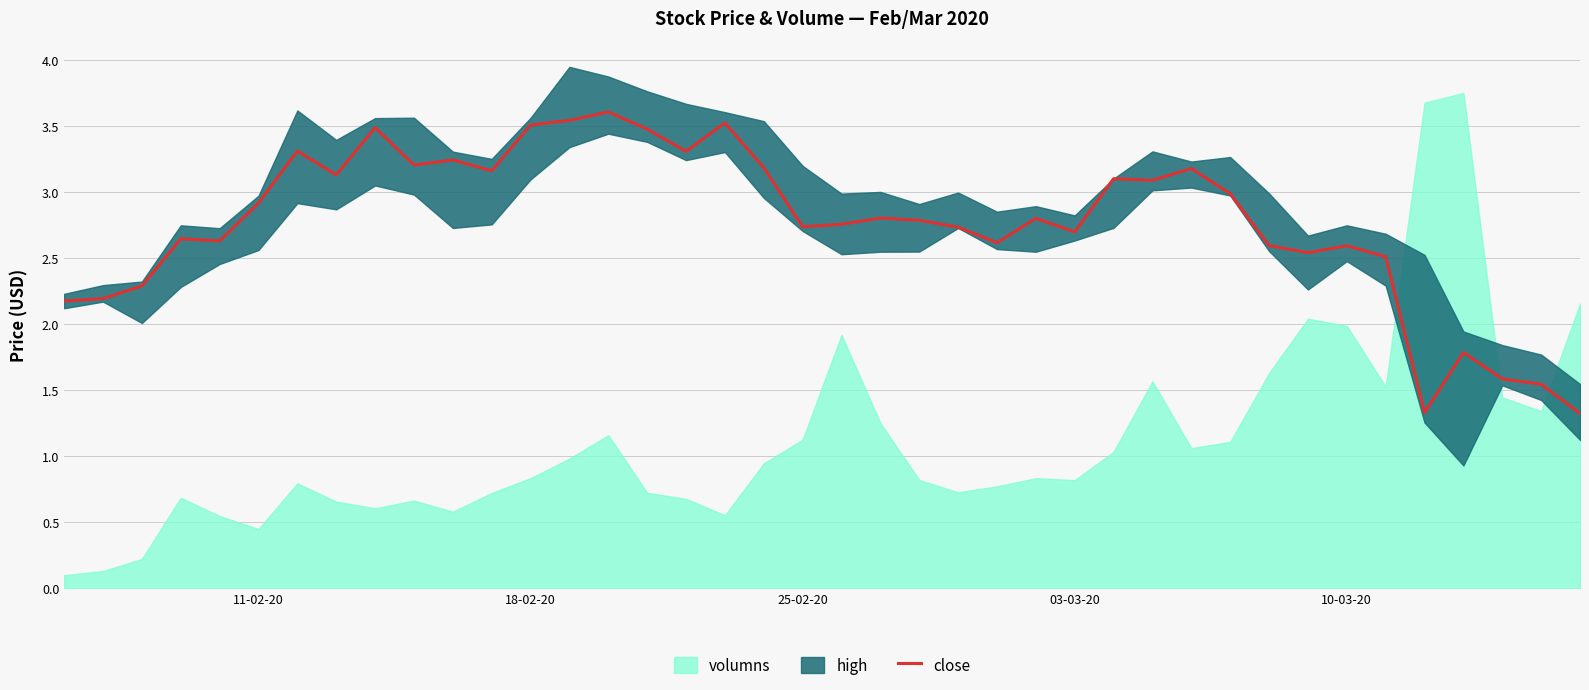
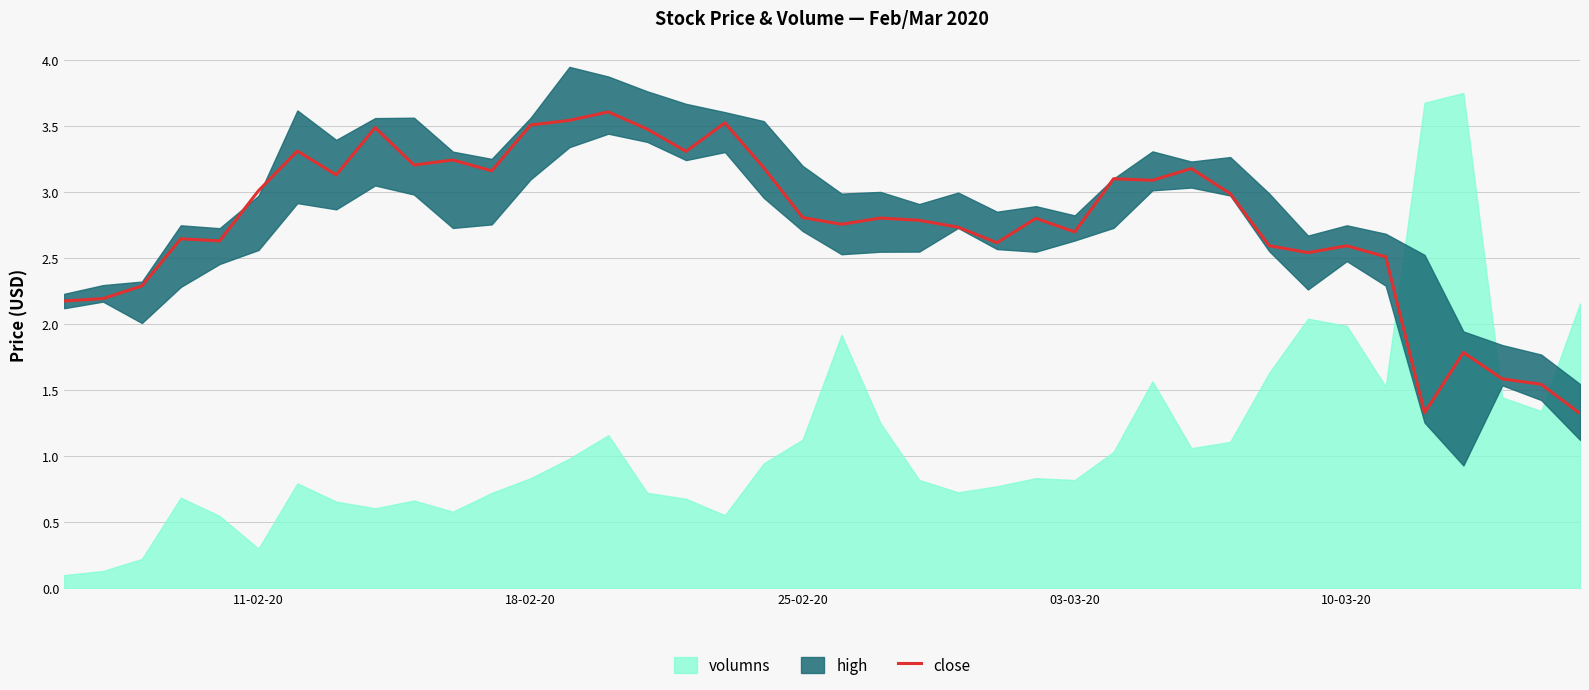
close, 11-02-20: 2.92 -> 3.01
volumns, 11-02-20: 0.45 -> 0.30
close, 25-02-20: 2.74 -> 2.81
